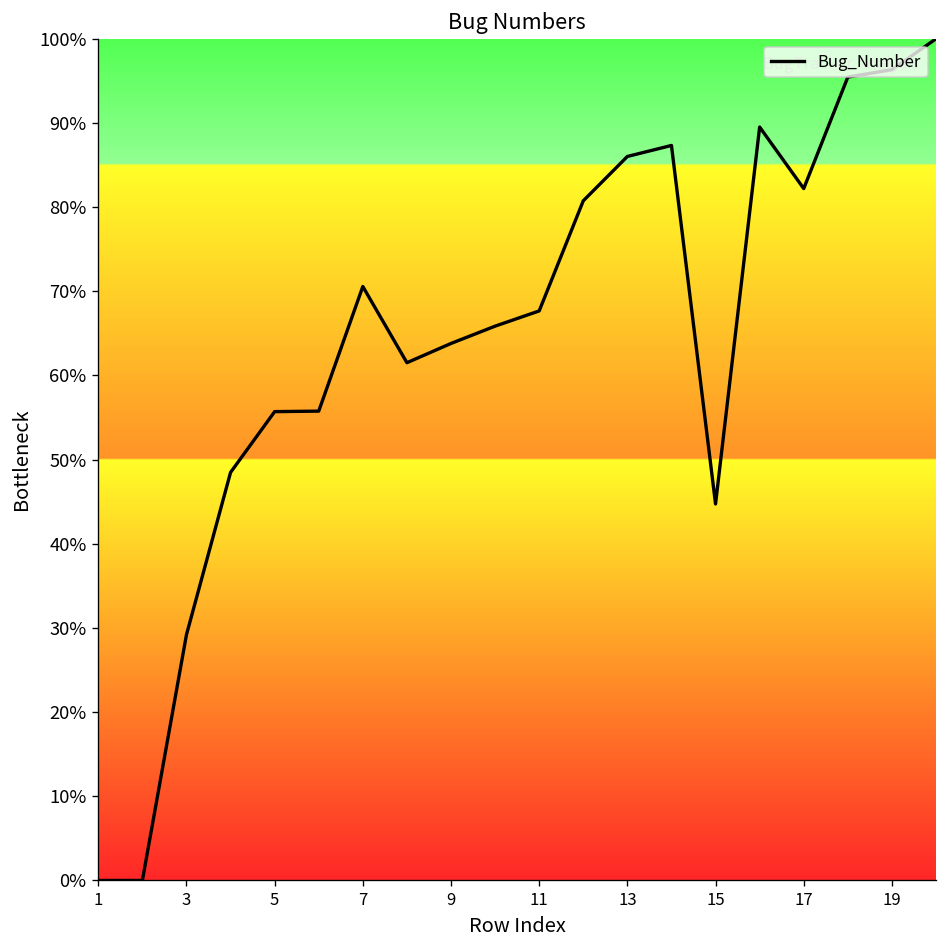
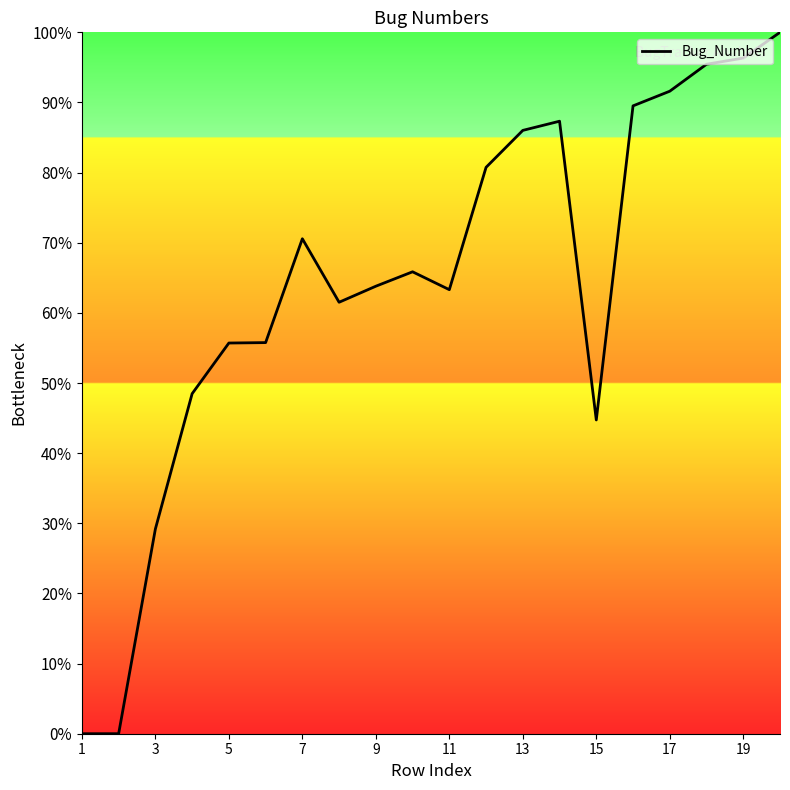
11: 68% -> 63%
17: 82% -> 92%
